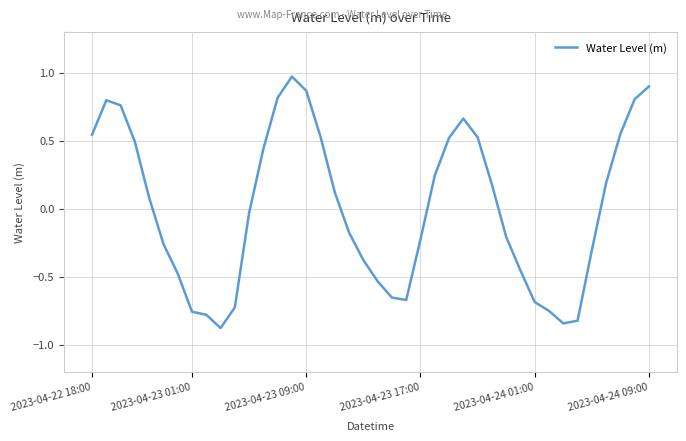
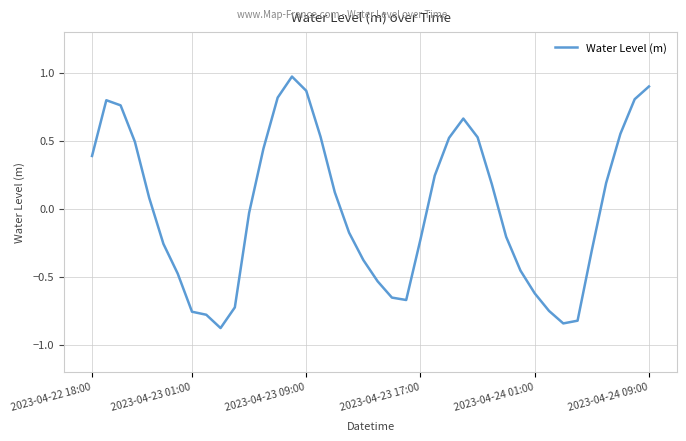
2023-04-22 18:00: 0.54 -> 0.39
2023-04-24 01:00: -0.69 -> -0.62
